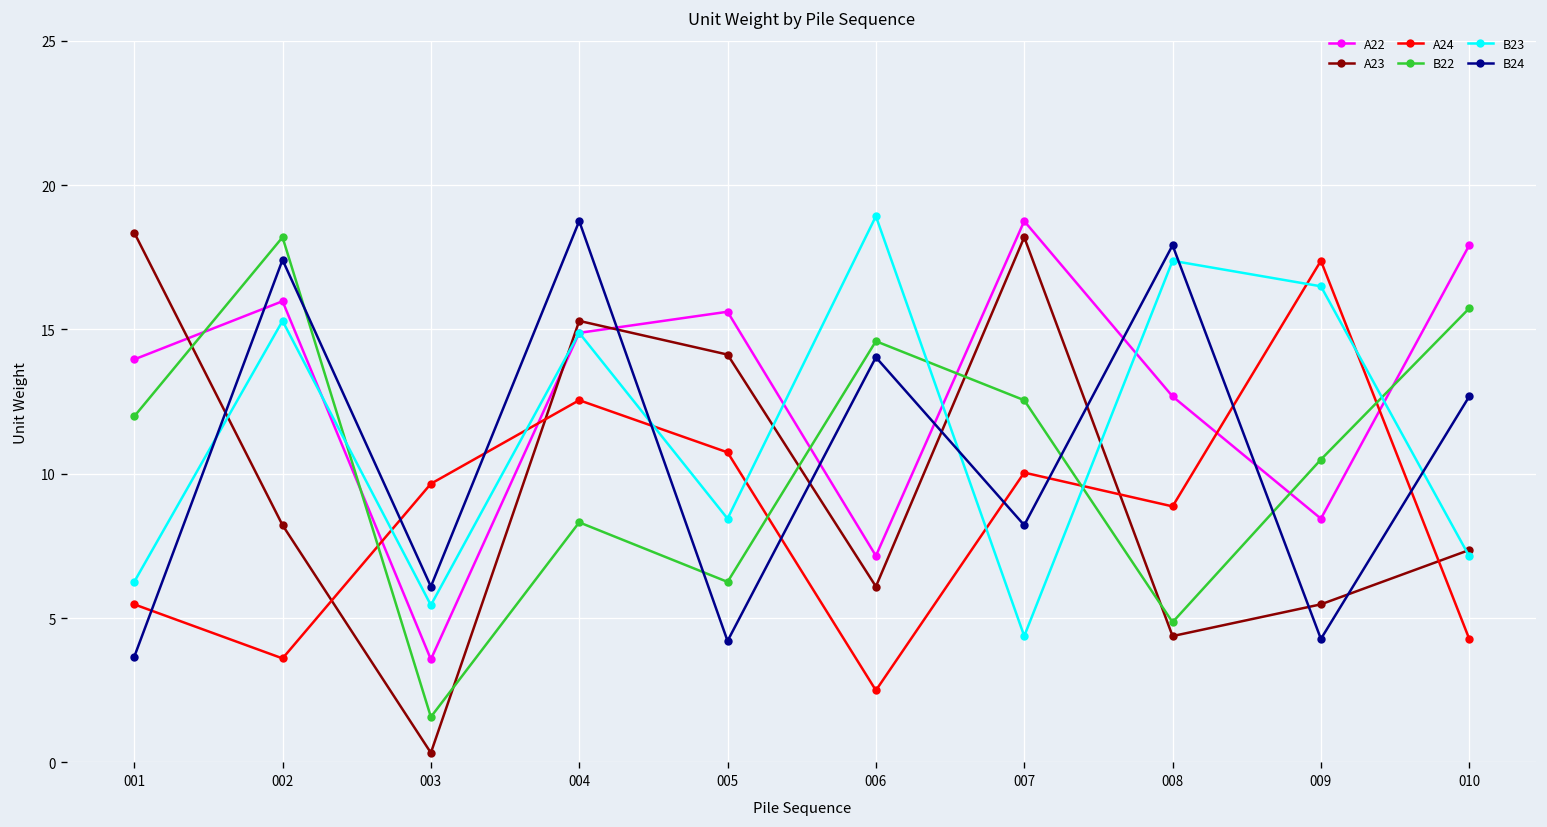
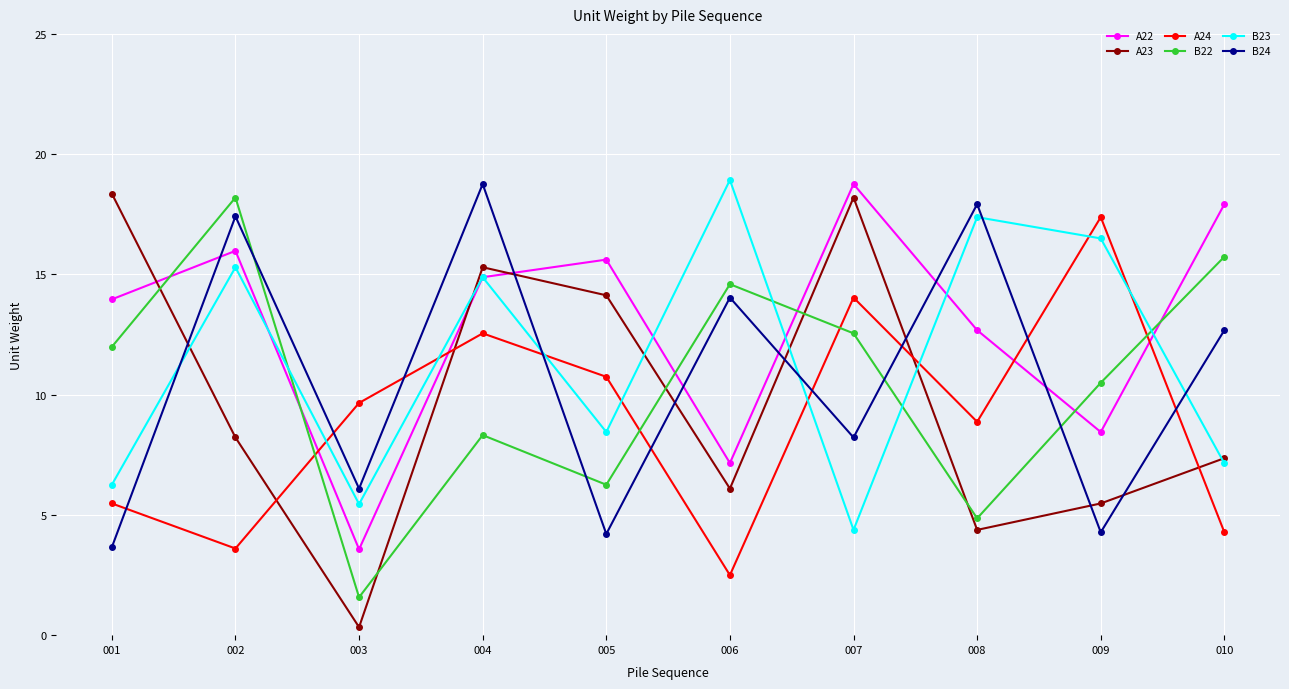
A24, 007: 10.0 -> 14.0
